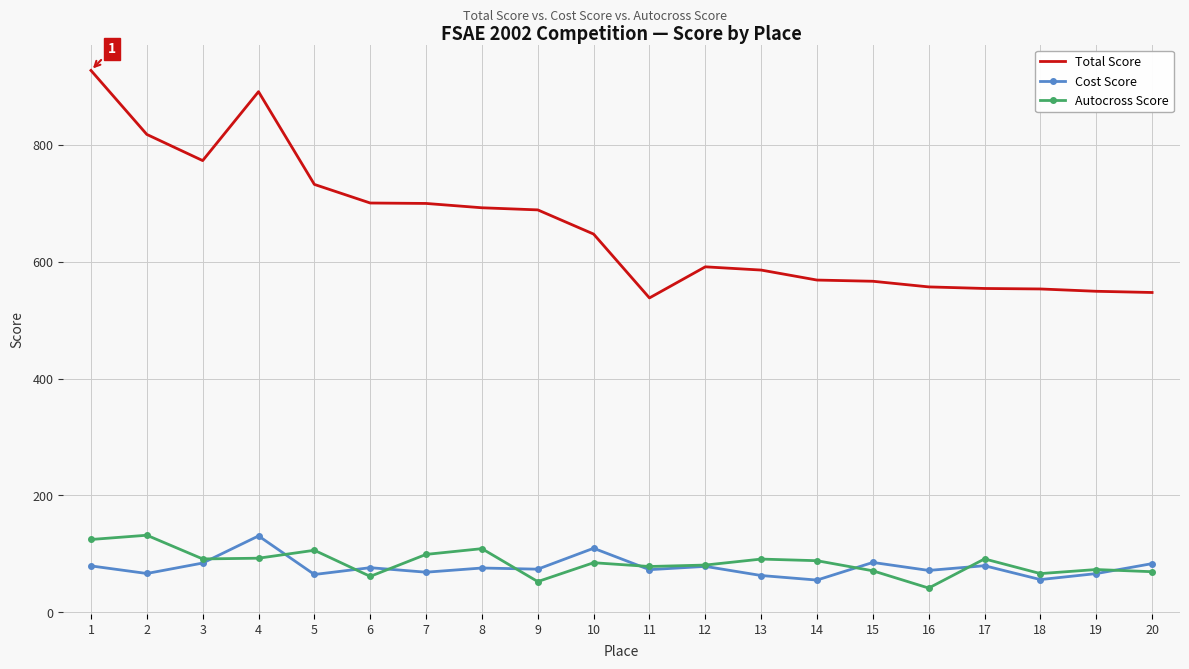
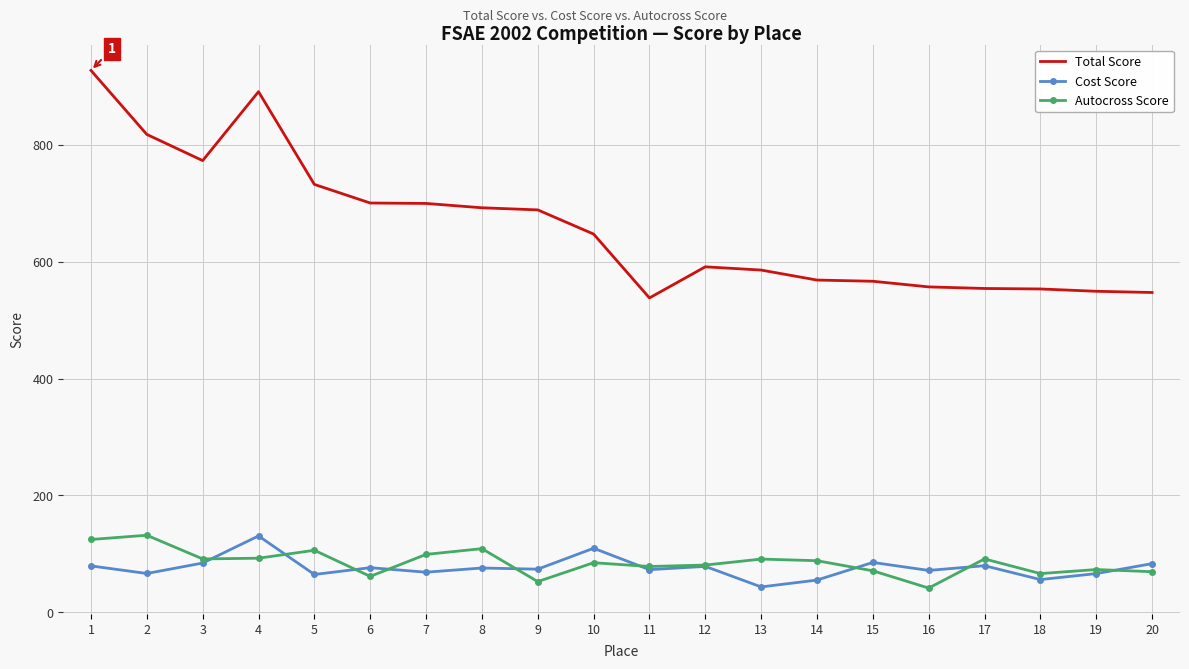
Cost Score, 13: 60 -> 40
